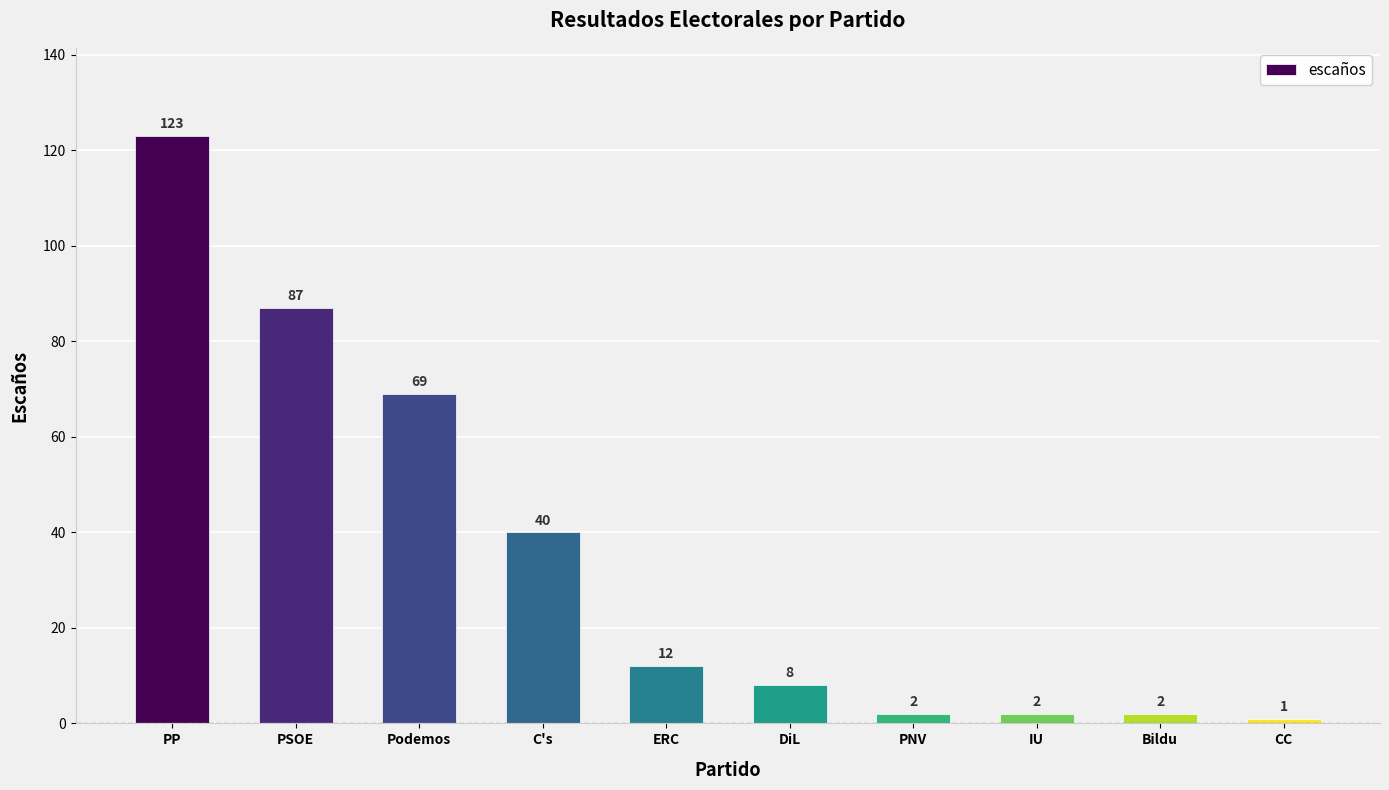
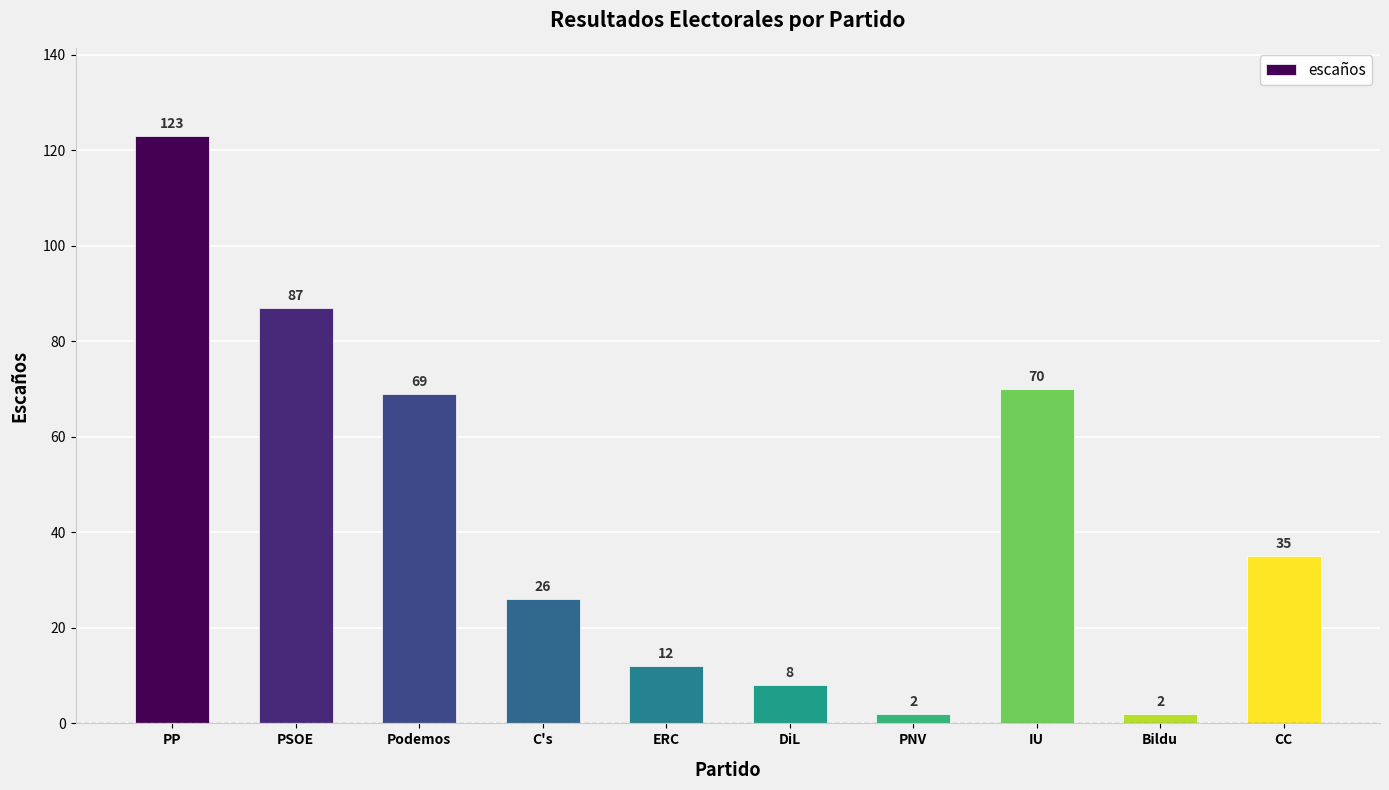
C's: 40 -> 26
IU: 2 -> 70
CC: 1 -> 35
